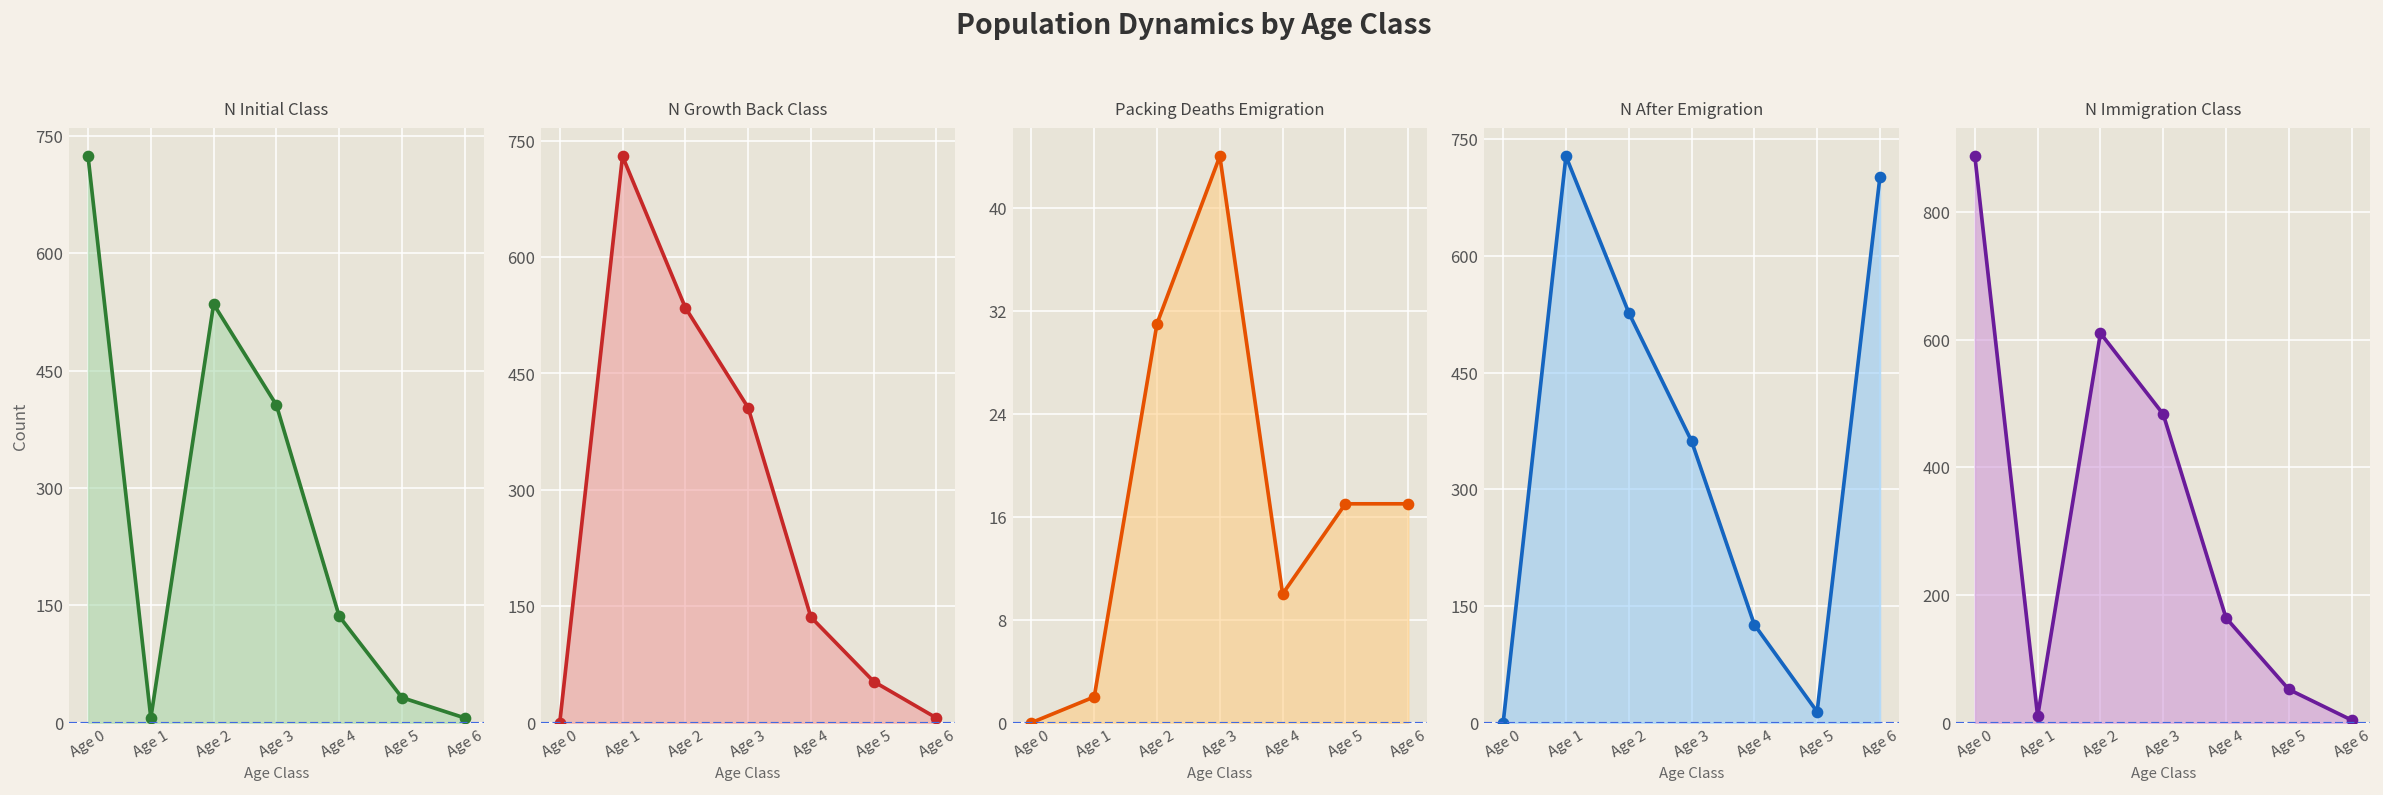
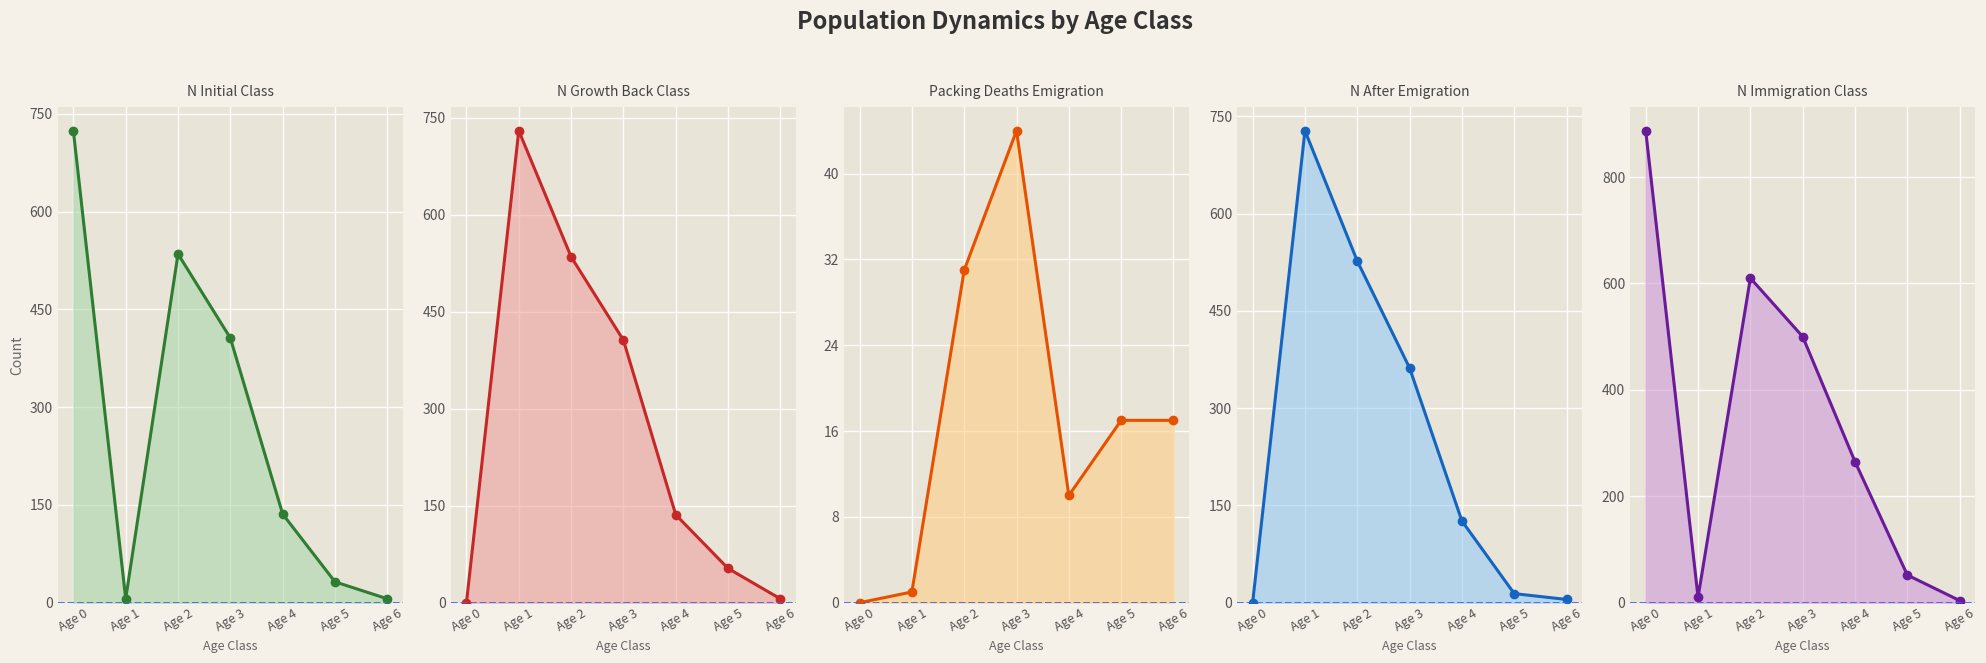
Packing Deaths Emigration, Age 1: 2 -> 1
N After Emigration, Age 6: 700 -> 10
N Immigration Class, Age 3: 480 -> 500
N Immigration Class, Age 4: 160 -> 270
